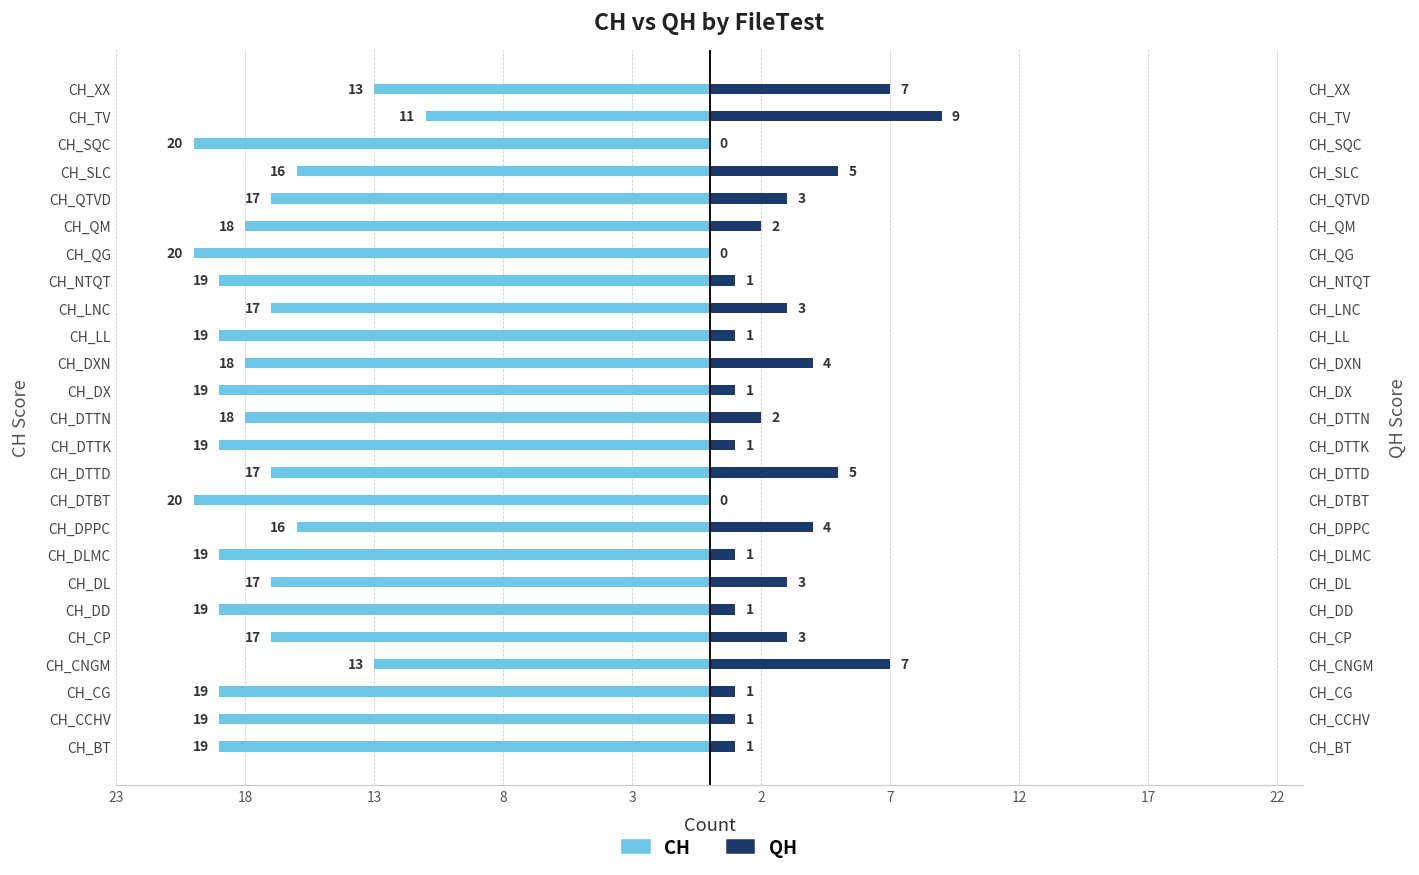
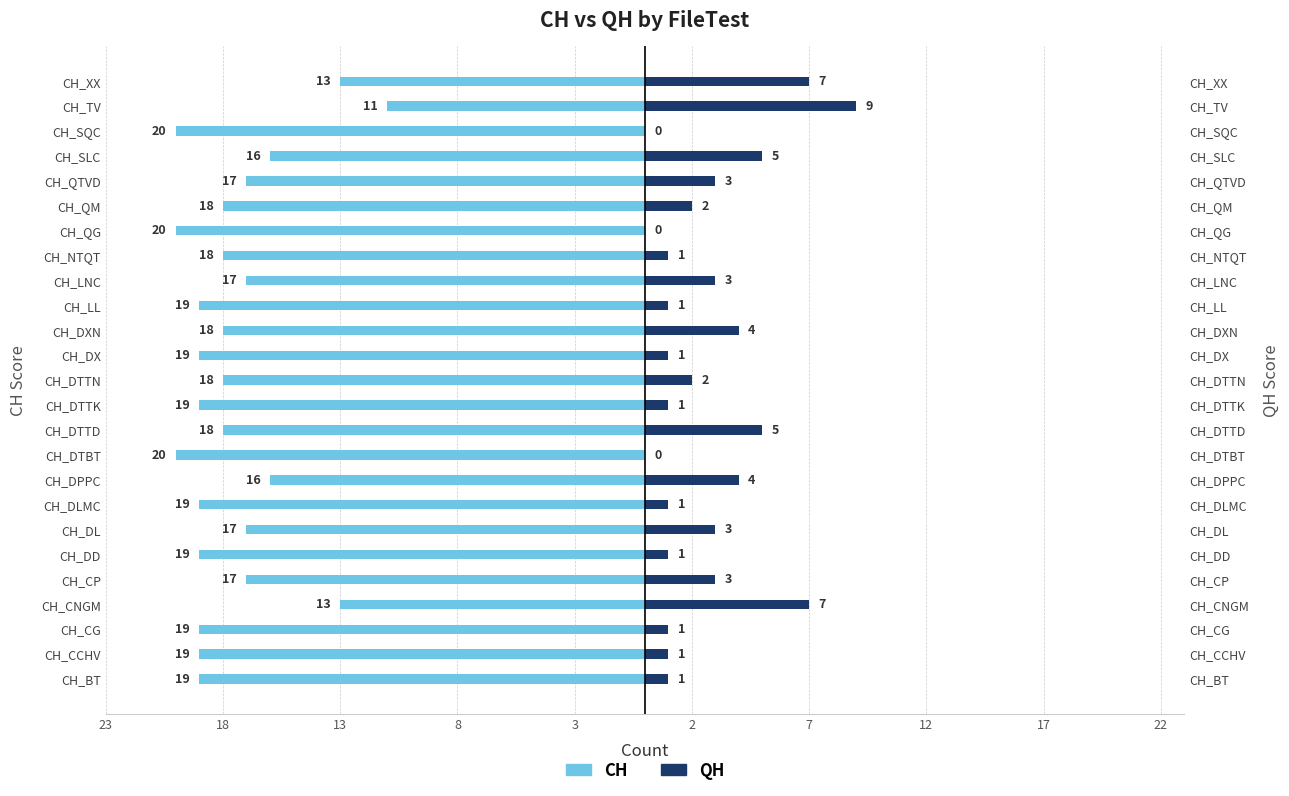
CH, CH_NTQT: 19 -> 18
CH, CH_DTTD: 17 -> 18
